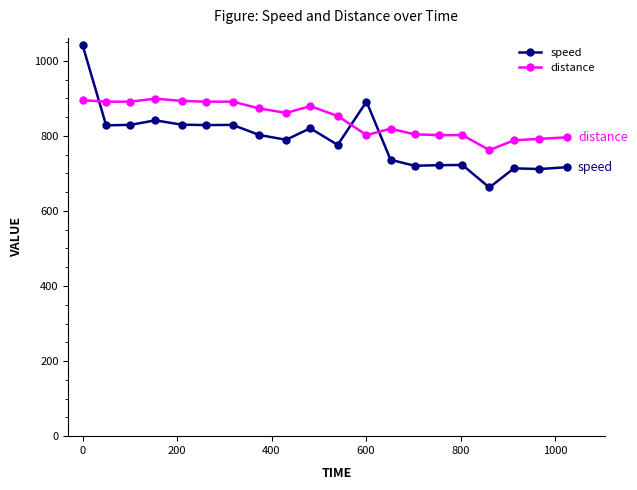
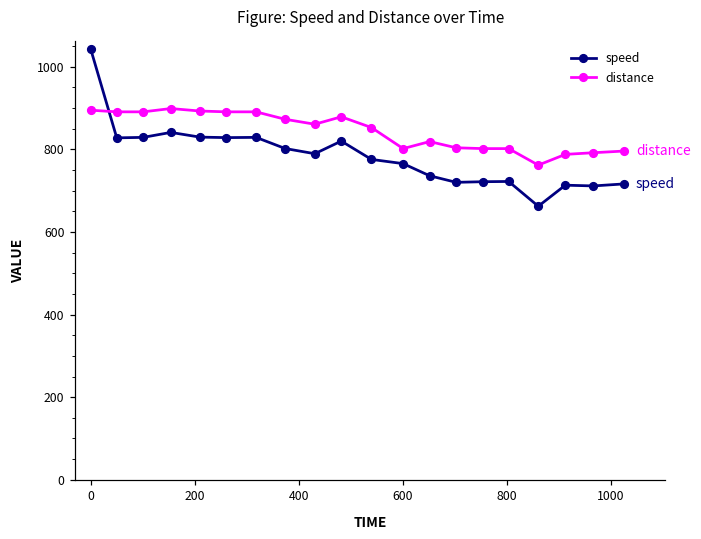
speed, 600: 890 -> 770
